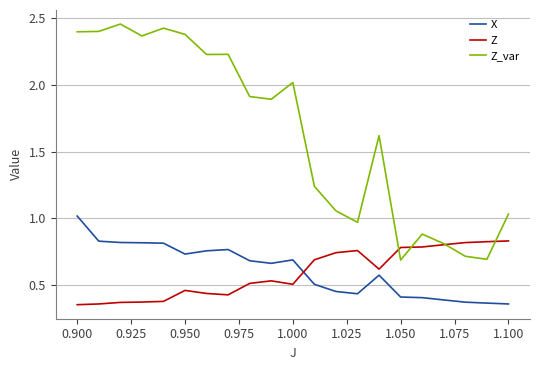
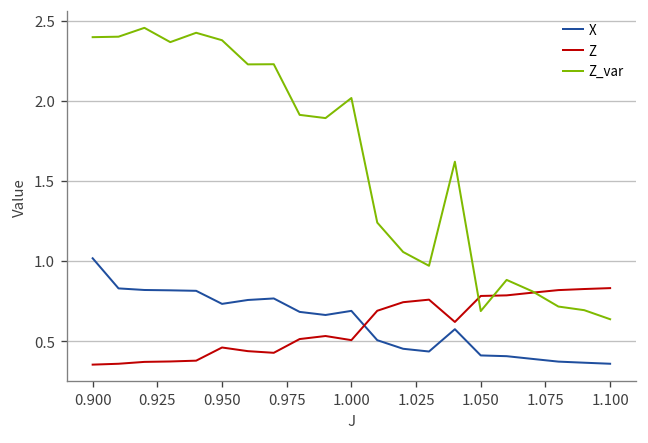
Z_var, 1.100: 1.03 -> 0.64
